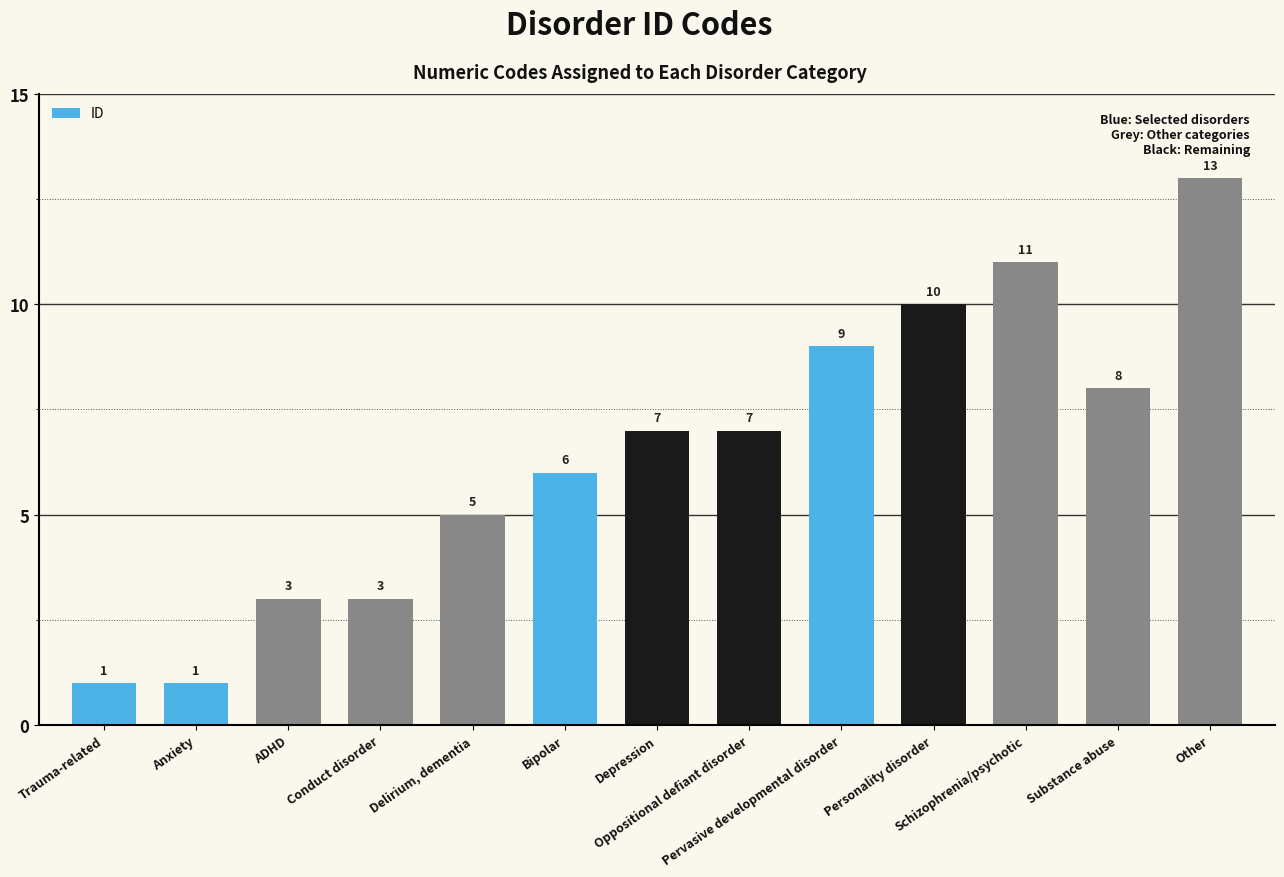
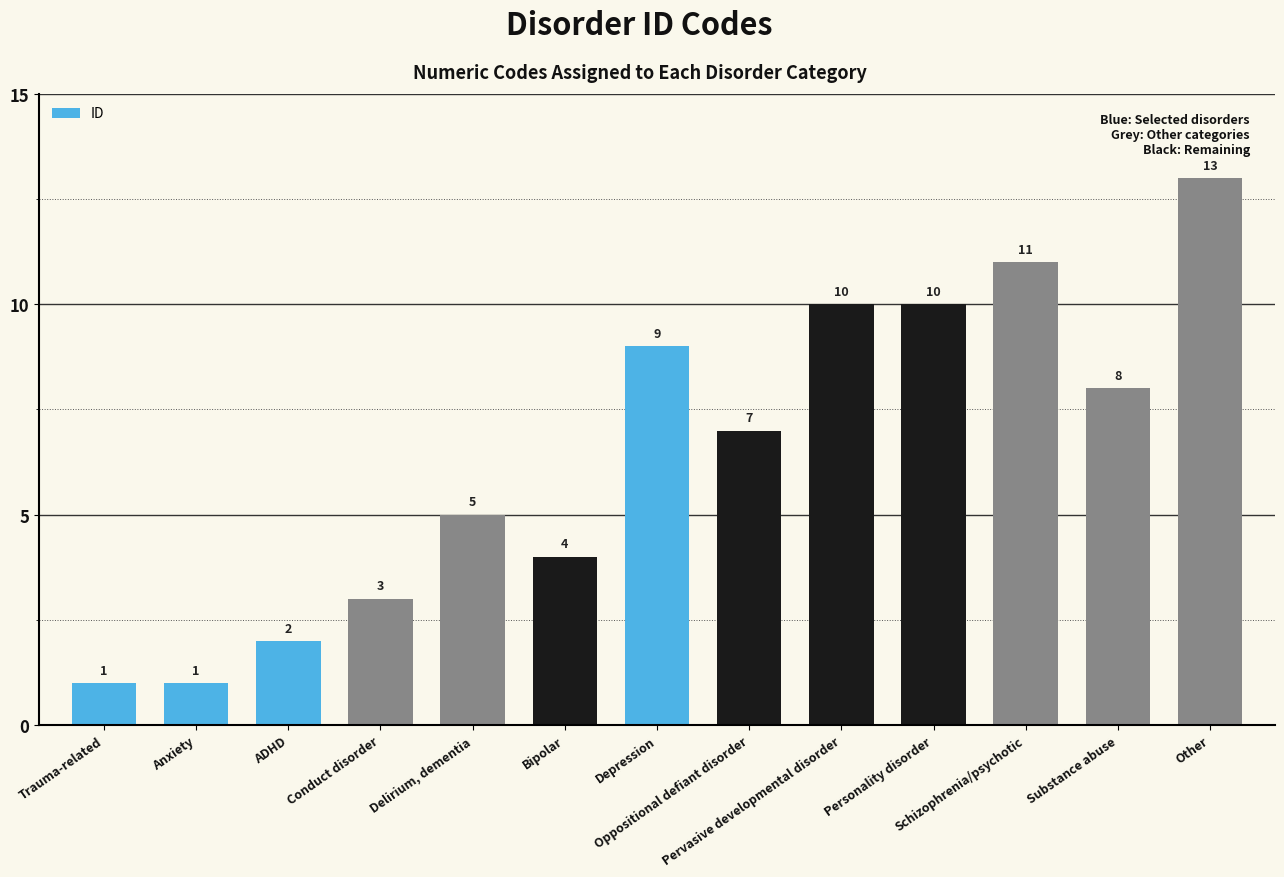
ADHD: 3 -> 2
Bipolar: 6 -> 4
Depression: 7 -> 9
Pervasive developmental disorder: 9 -> 10
